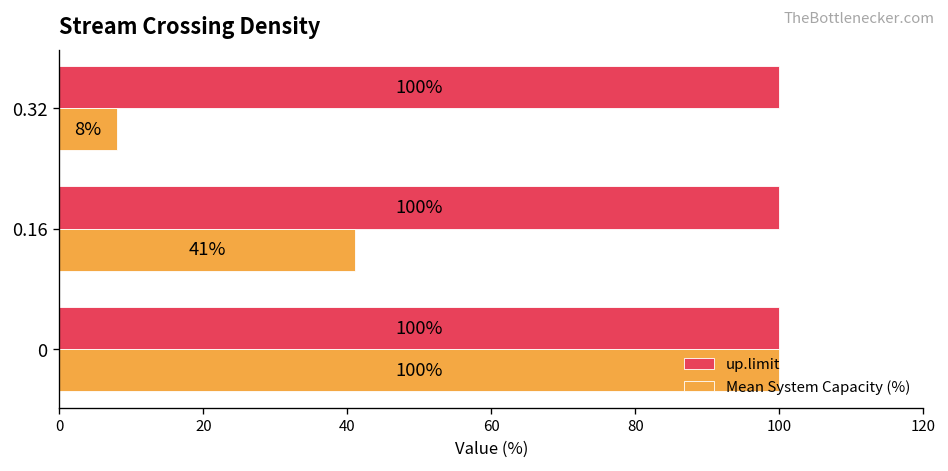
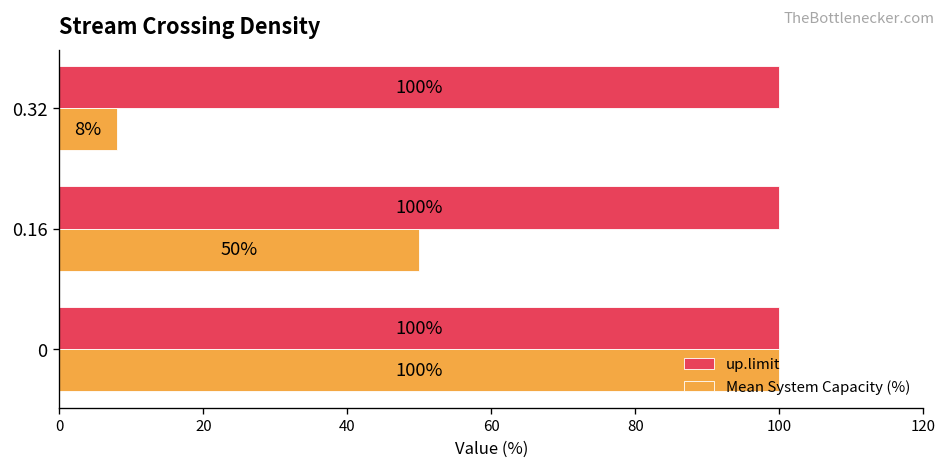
Mean System Capacity (%), 0.16: 41% -> 50%
